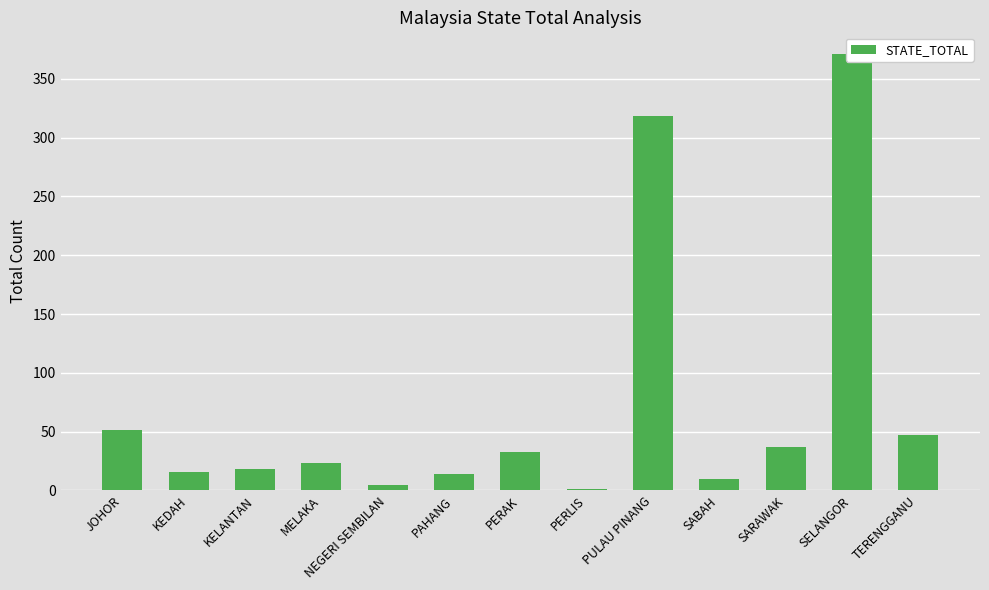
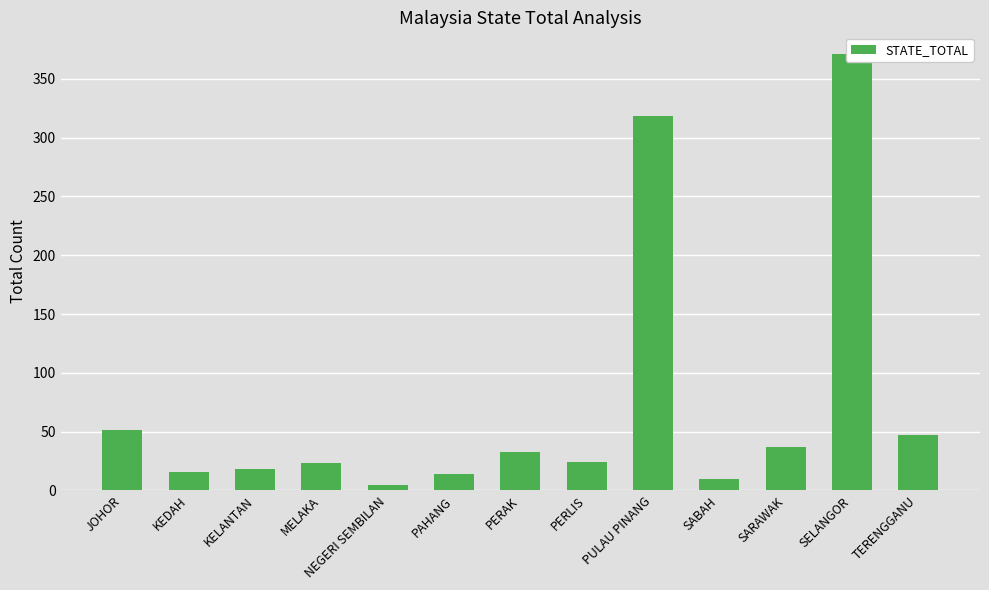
PERLIS: 1 -> 24
